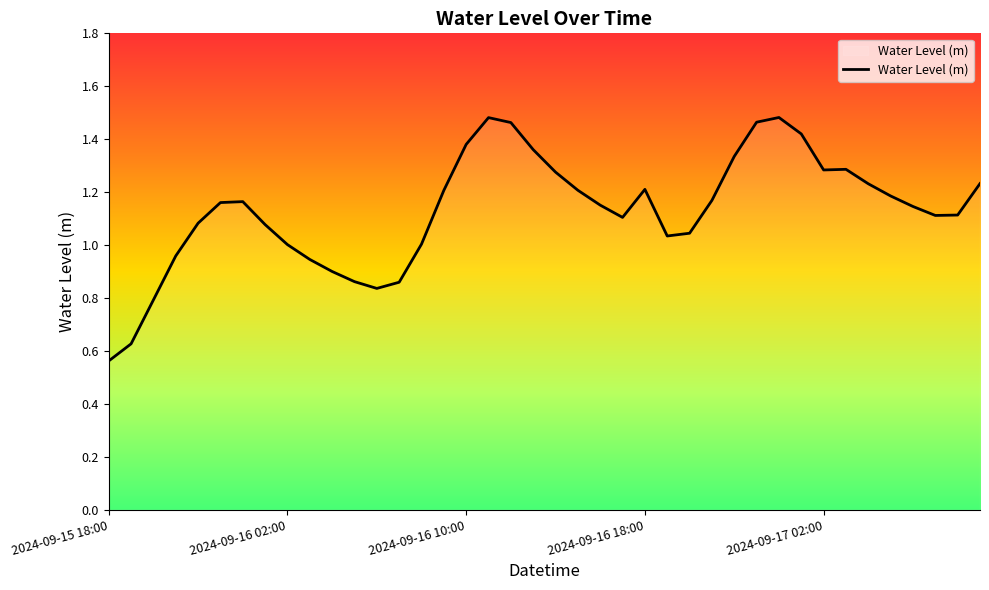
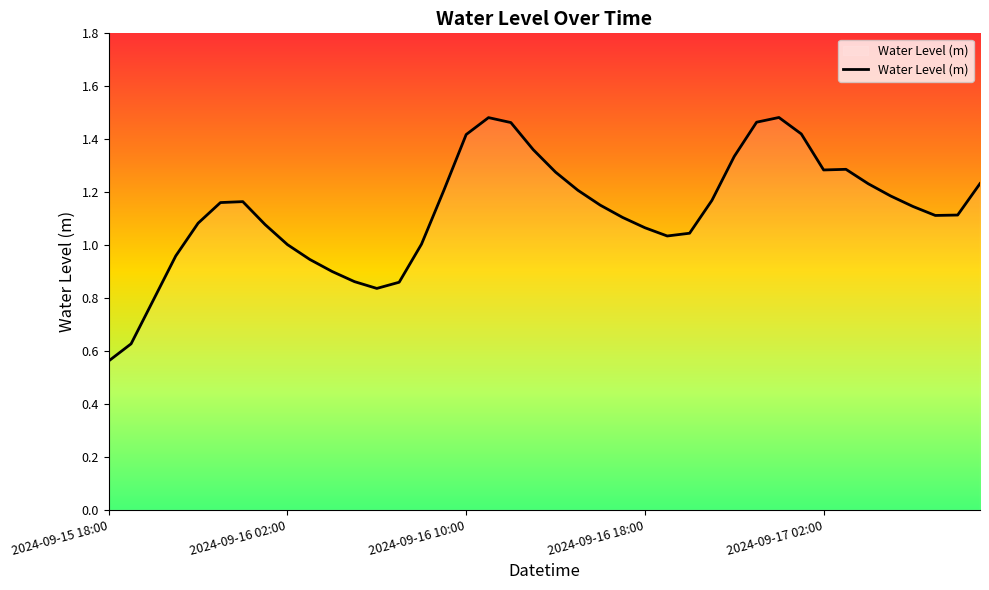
2024-09-16 10:00: 1.38 -> 1.42
2024-09-16 18:00: 1.21 -> 1.07
